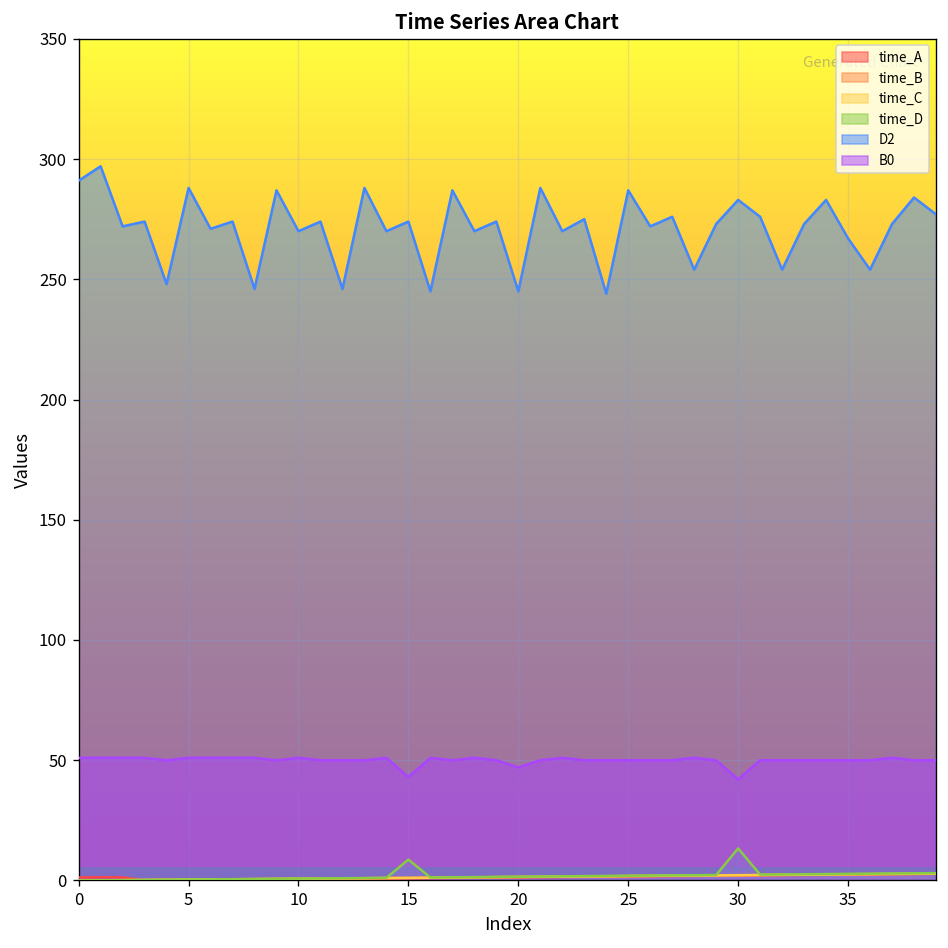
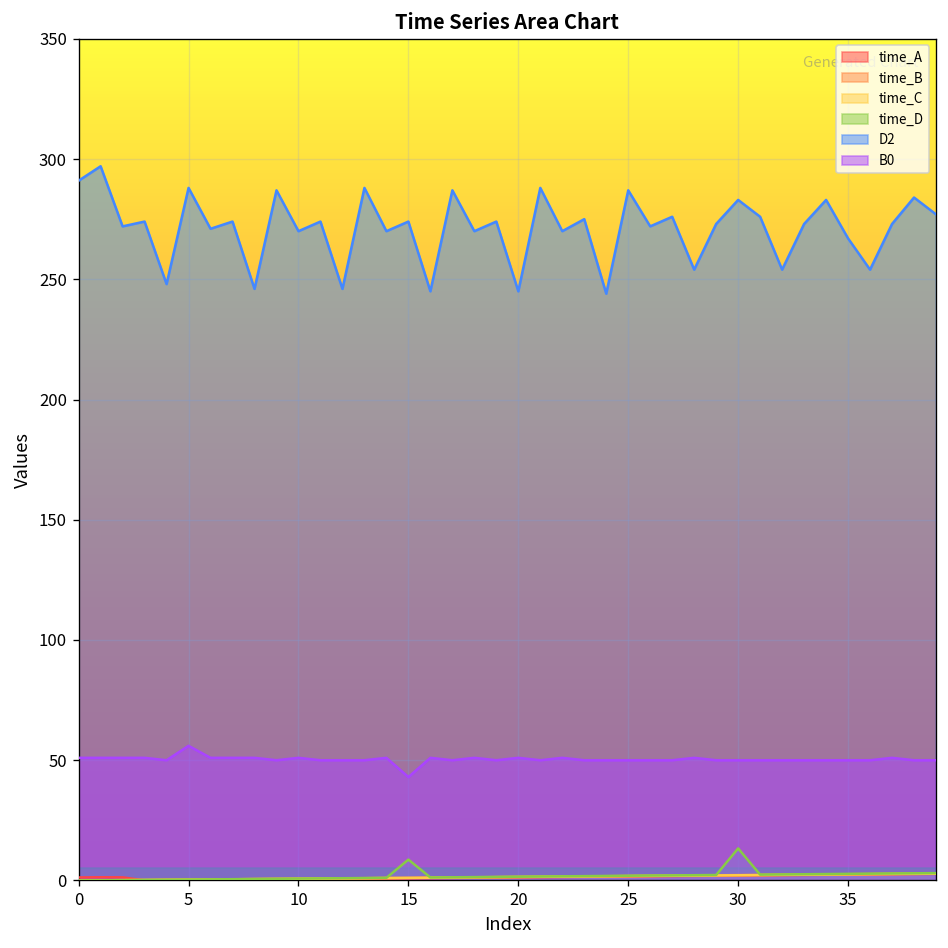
B0, 5: 51 -> 56
B0, 20: 47 -> 51
B0, 30: 42 -> 50
